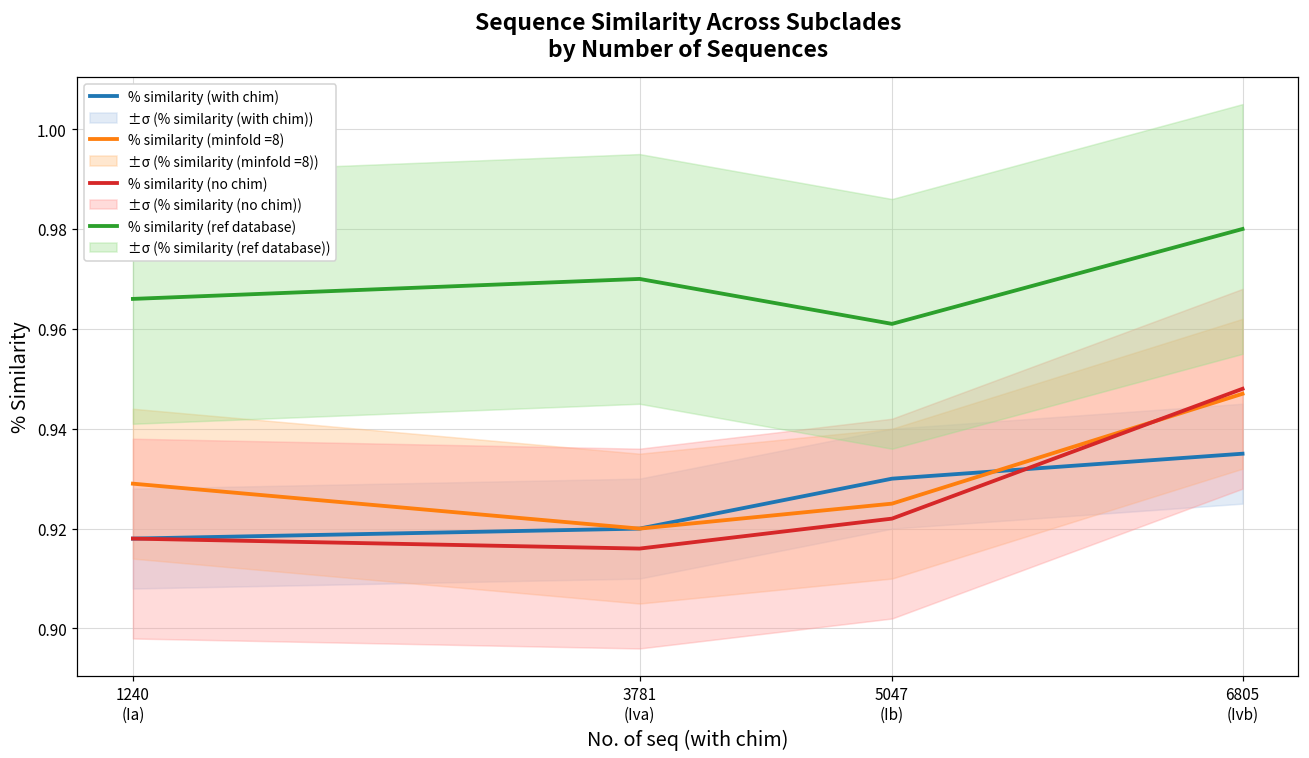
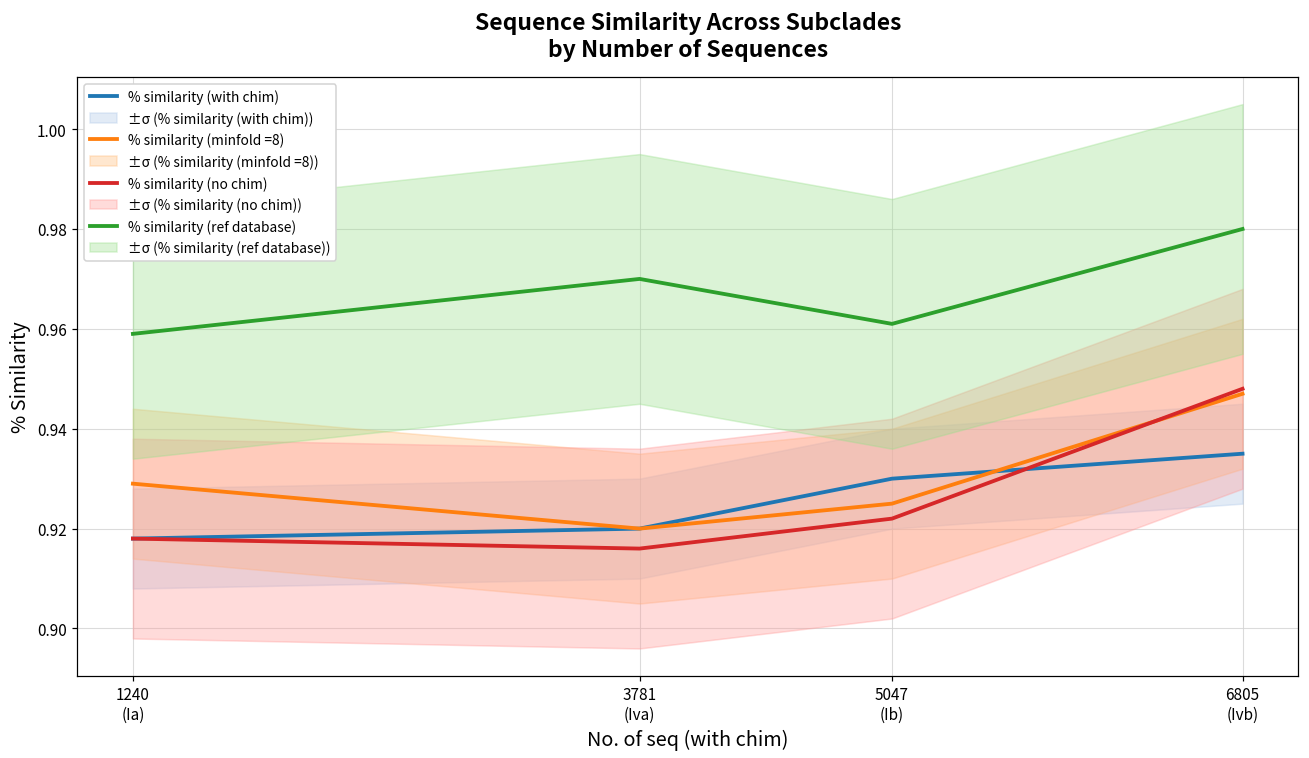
% similarity (ref database), 1240 (Ia): 0.966 -> 0.959
